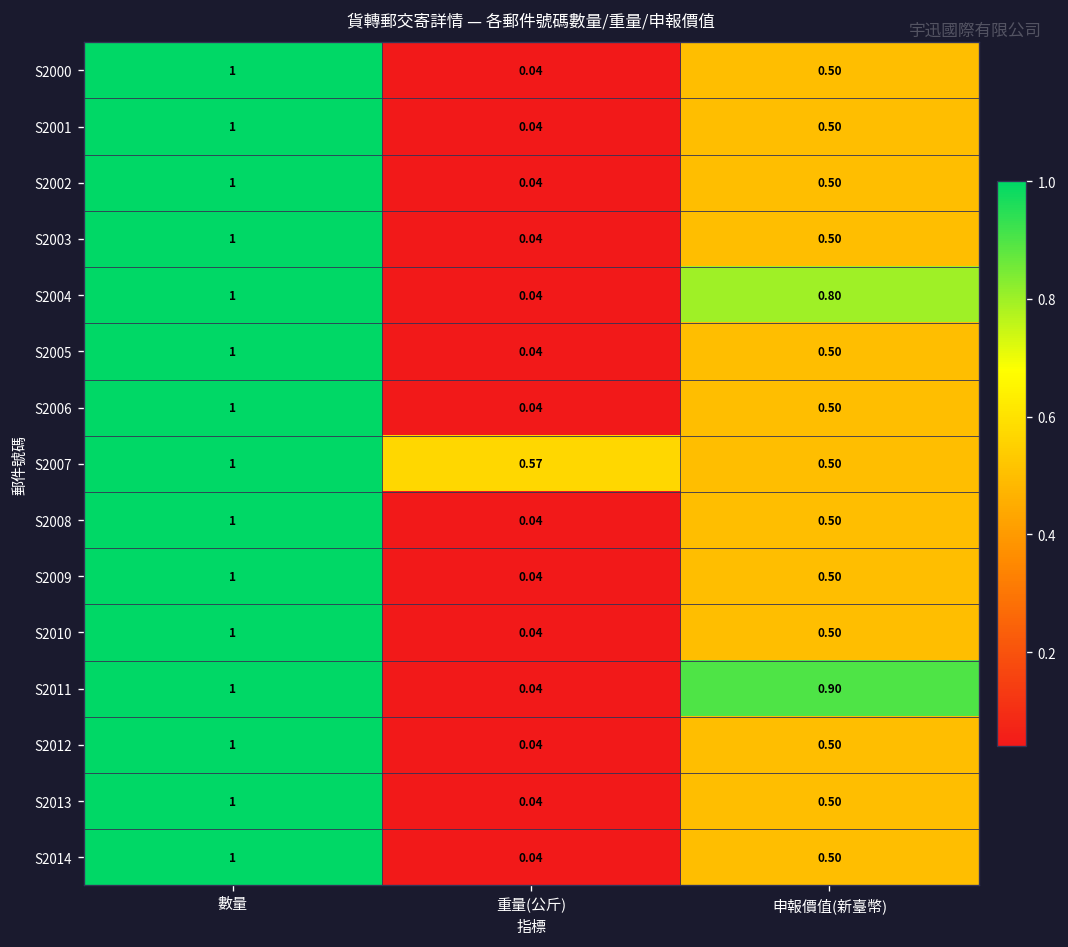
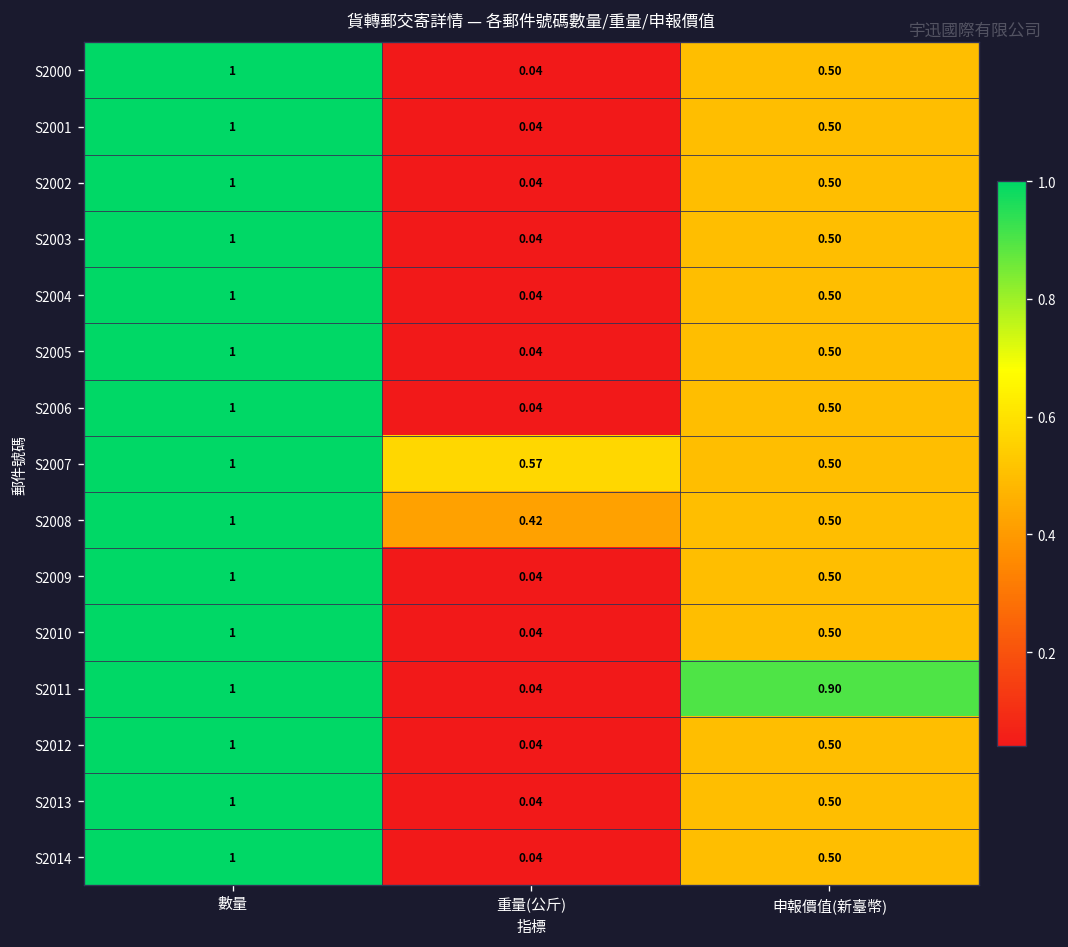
S2004, 申報價值(新臺幣): 0.80 -> 0.50
S2008, 重量(公斤): 0.04 -> 0.42
